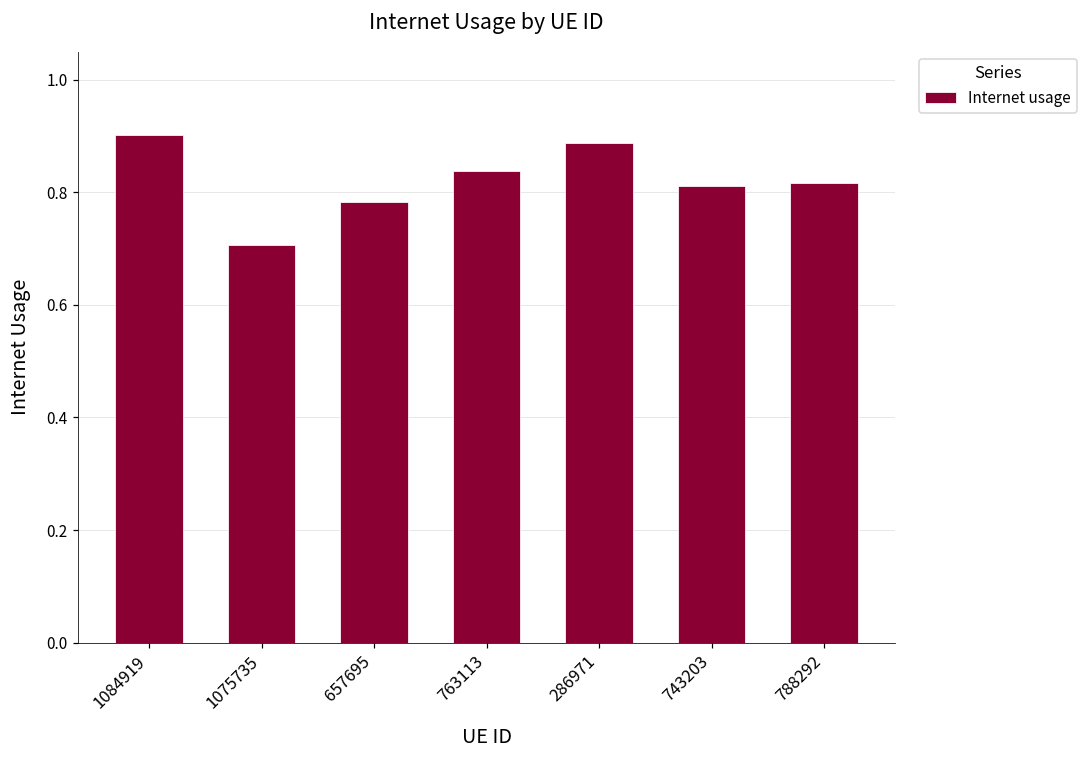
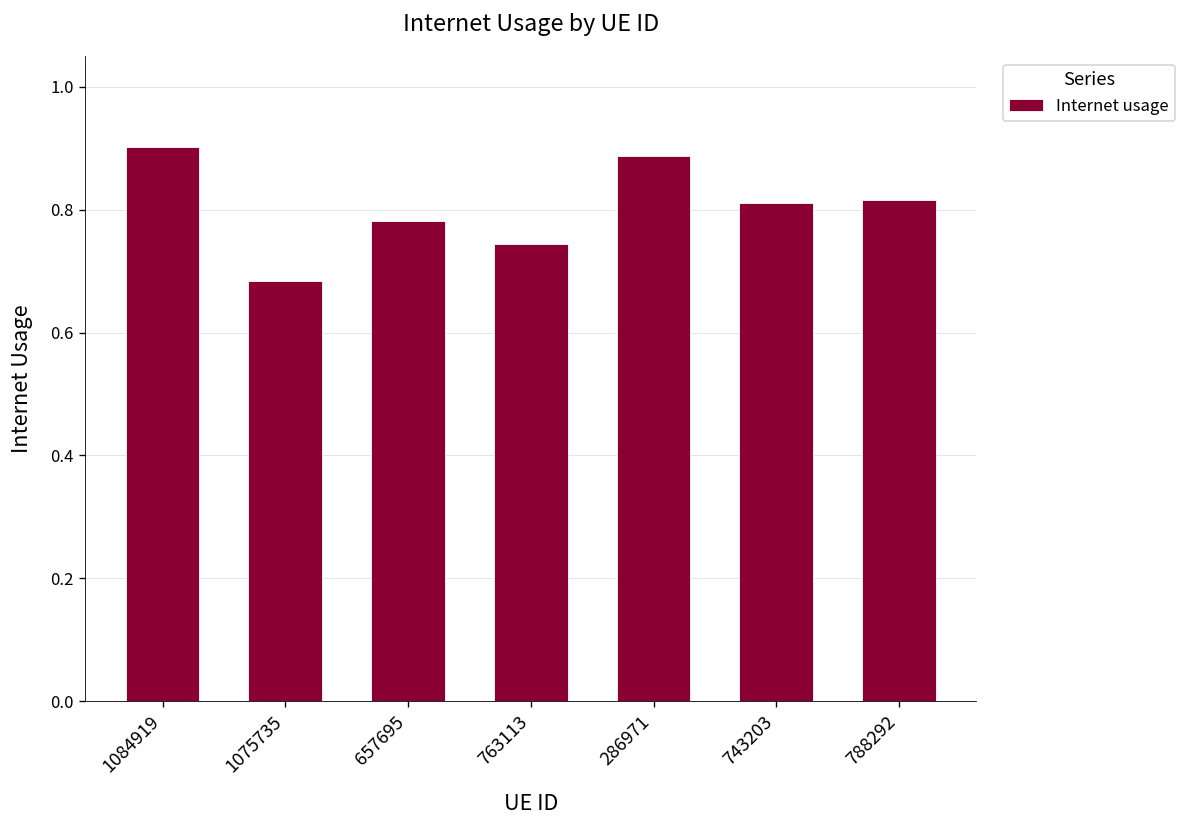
1075735: 0.71 -> 0.68
763113: 0.84 -> 0.74
